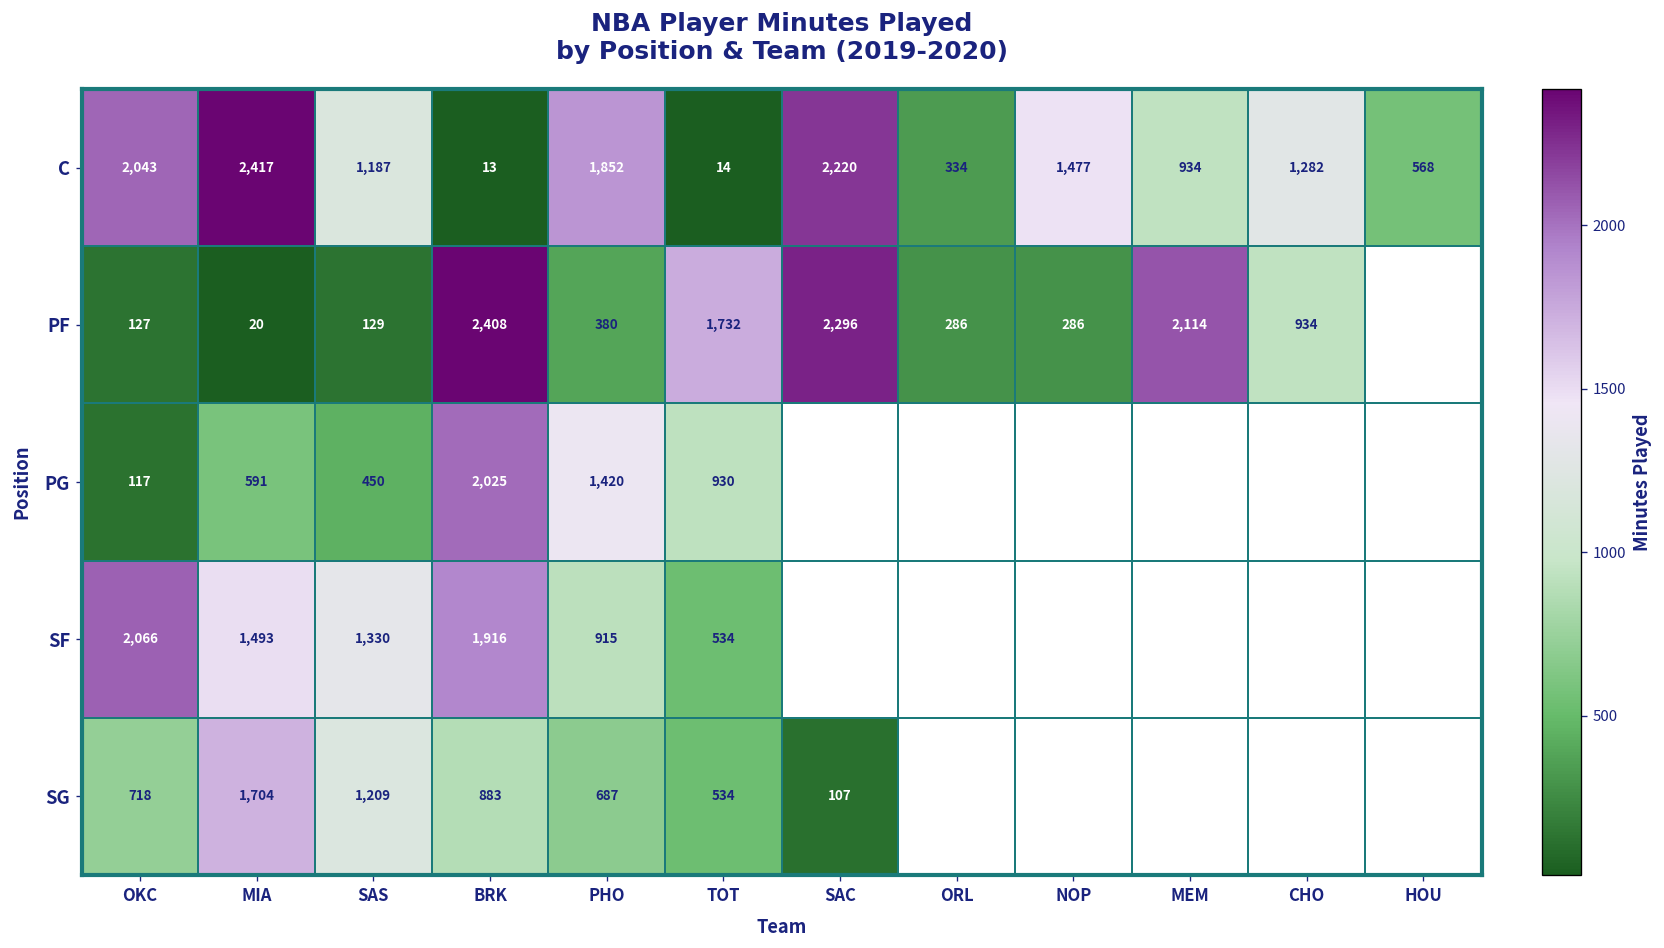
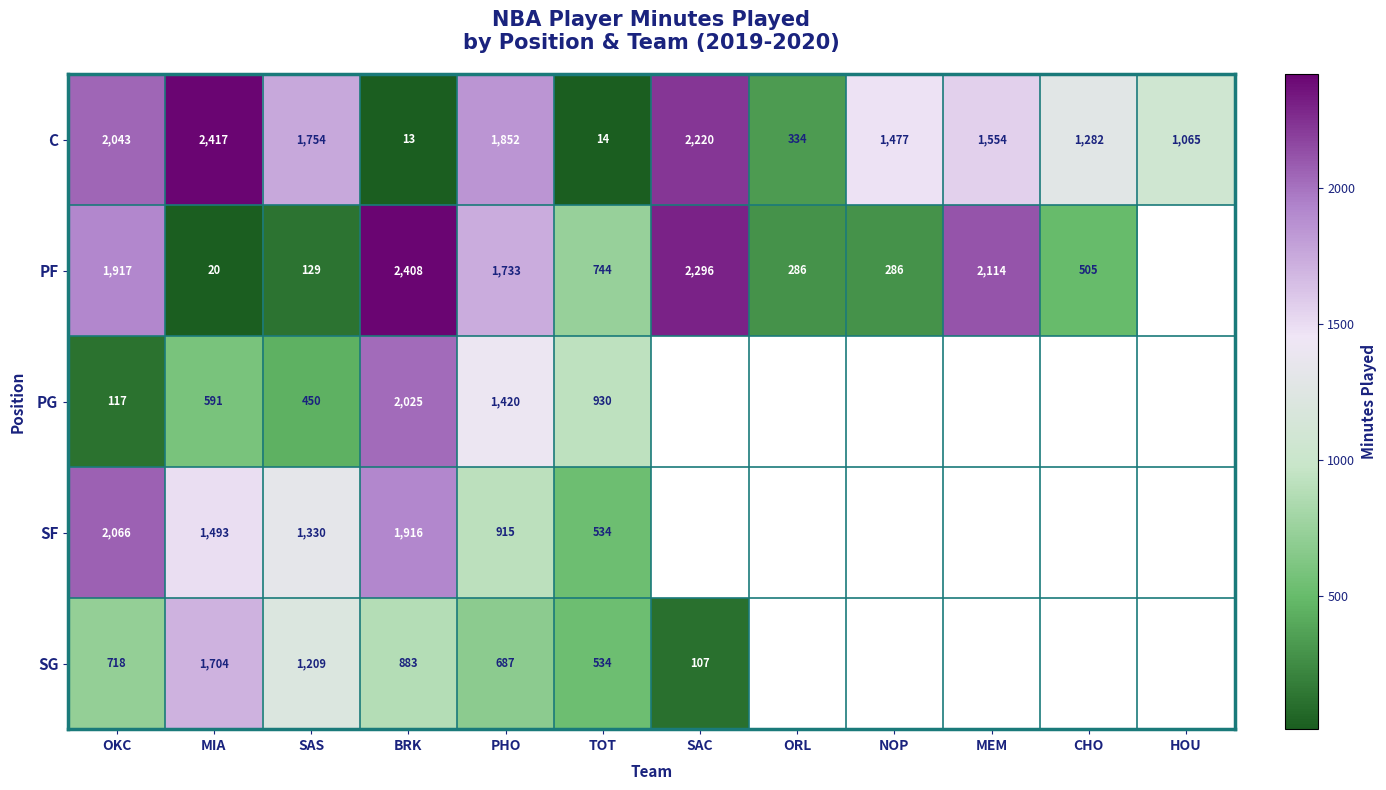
C, SAS: 1,187 -> 1,754
C, MEM: 934 -> 1,554
C, HOU: 568 -> 1,065
PF, OKC: 127 -> 1,917
PF, PHO: 380 -> 1,733
PF, TOT: 1,732 -> 744
PF, CHO: 934 -> 505
